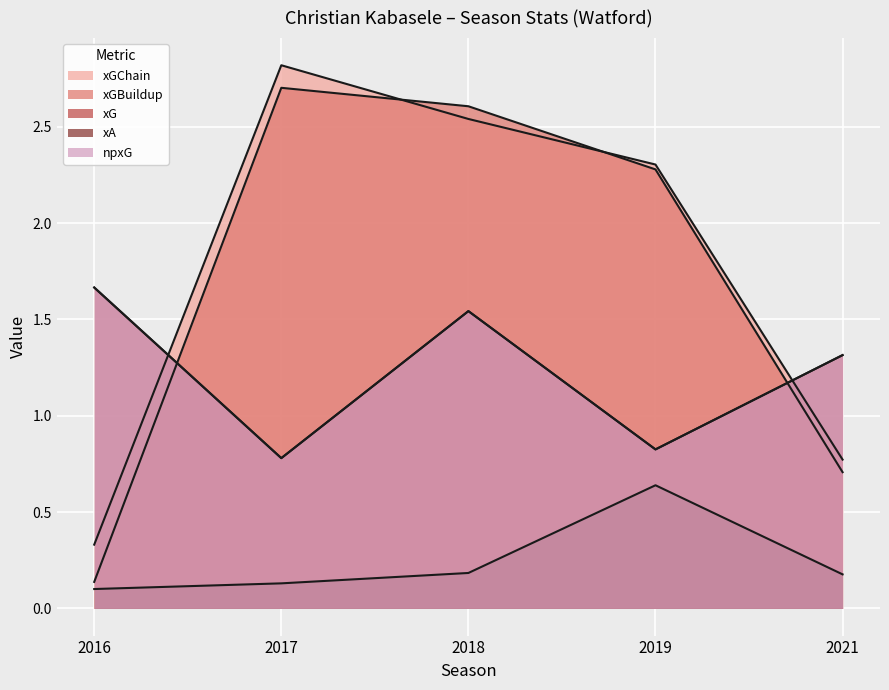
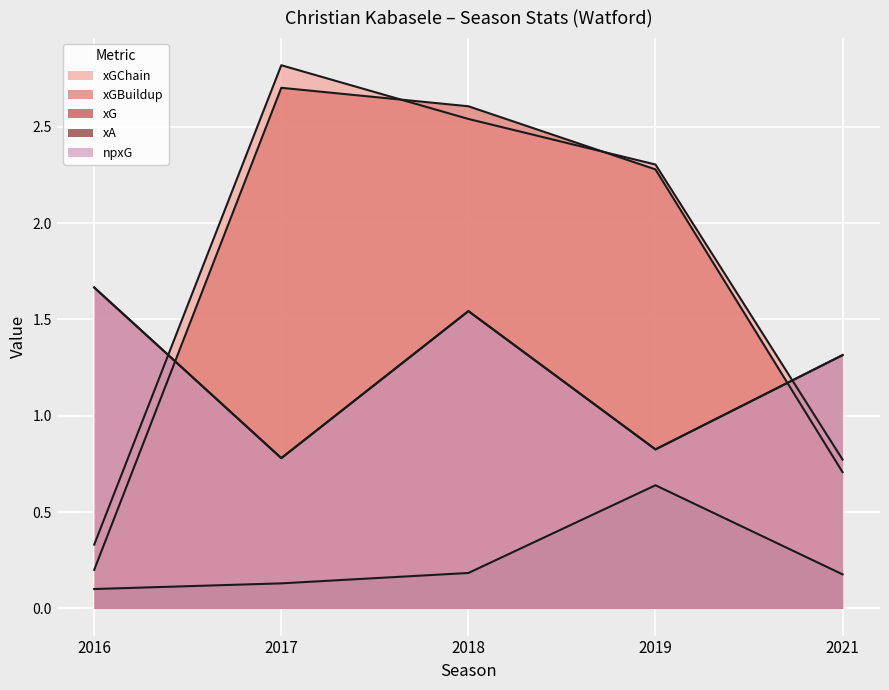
xGBuildup, 2016: 0.14 -> 0.20
